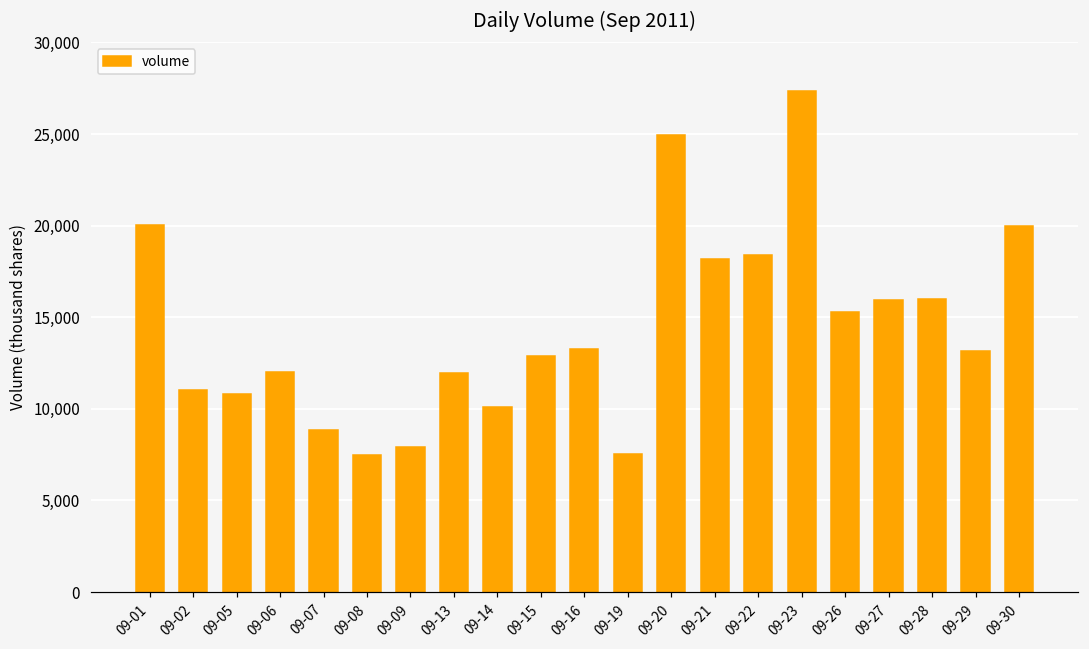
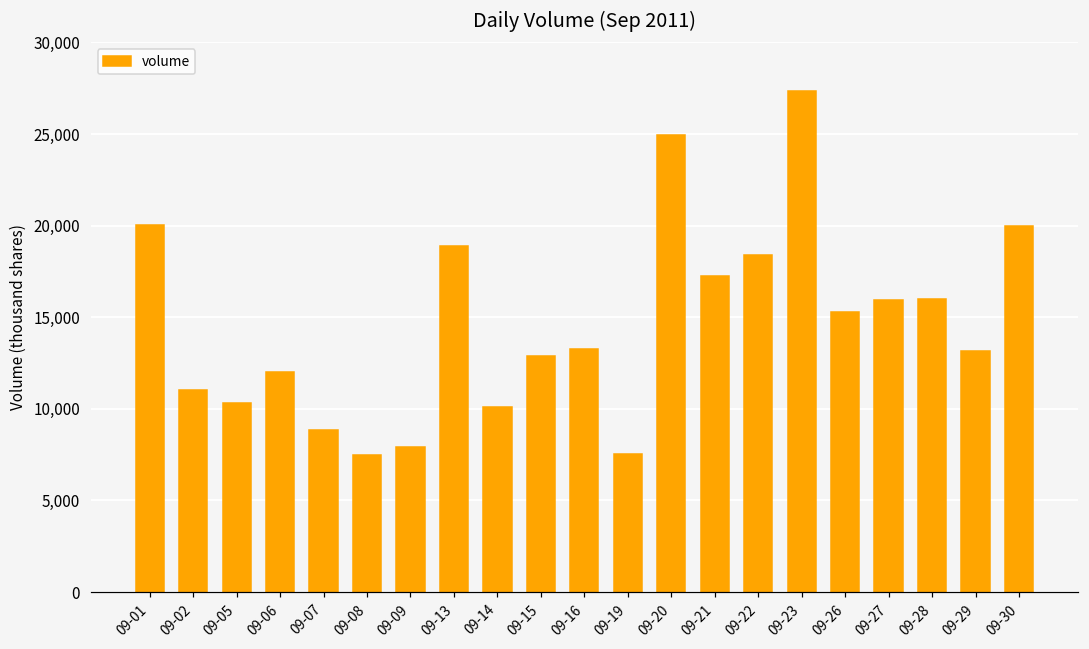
09-05: 10,800 -> 10,300
09-13: 12,000 -> 18,900
09-21: 18,200 -> 17,300
